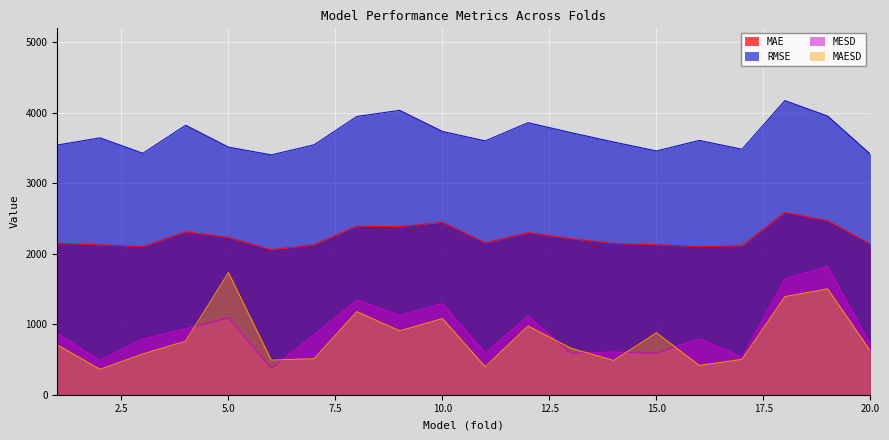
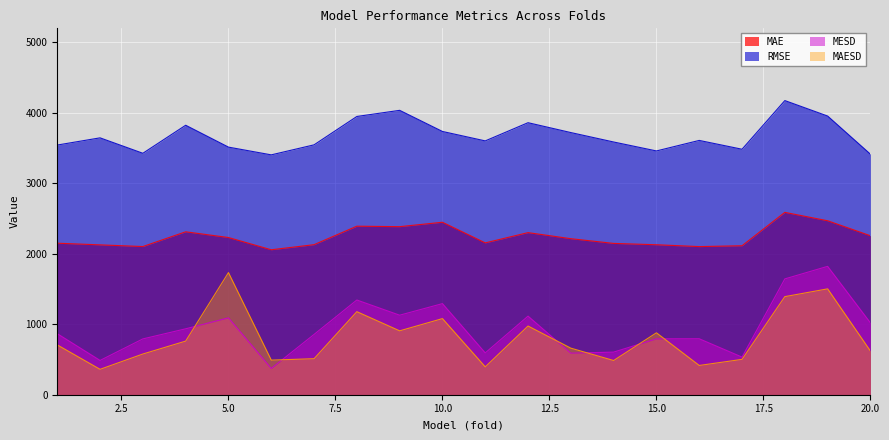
MESD, 15.0: 600 -> 800
MAE, 20.0: 2100 -> 2300
MESD, 20.0: 700 -> 1000
